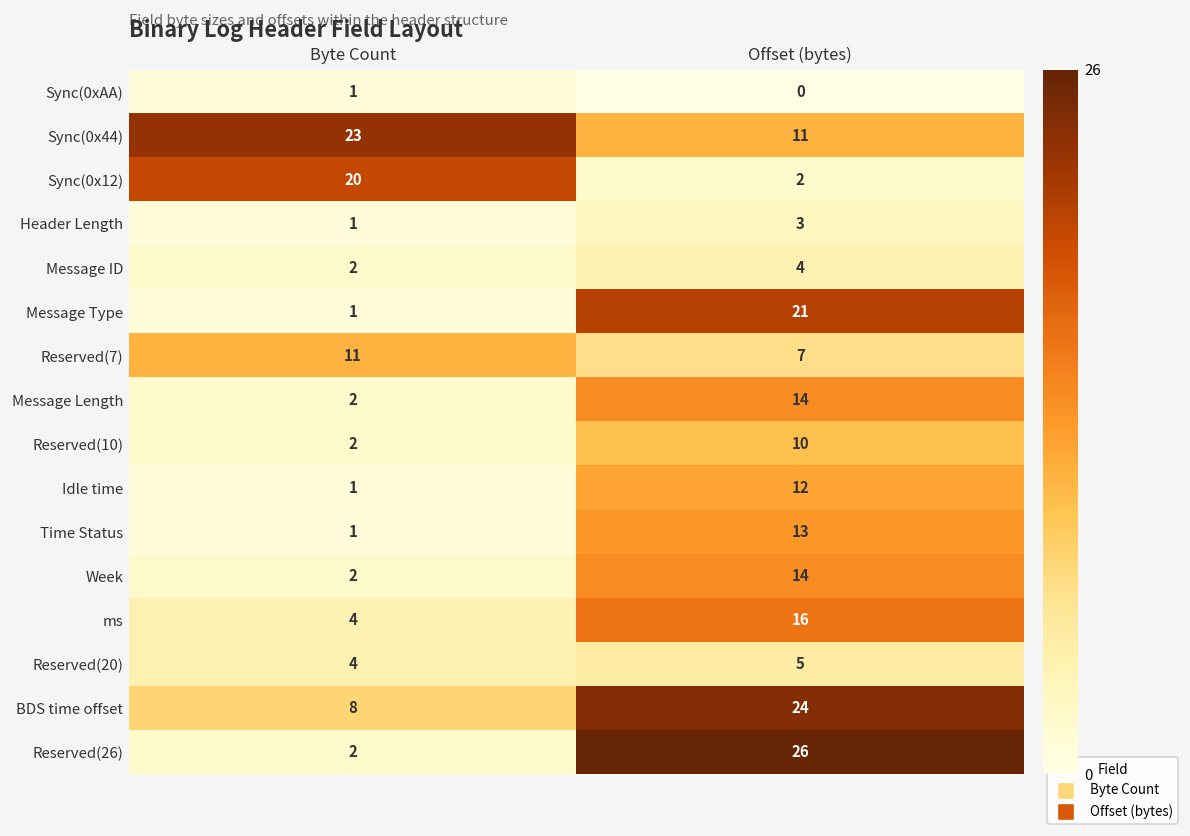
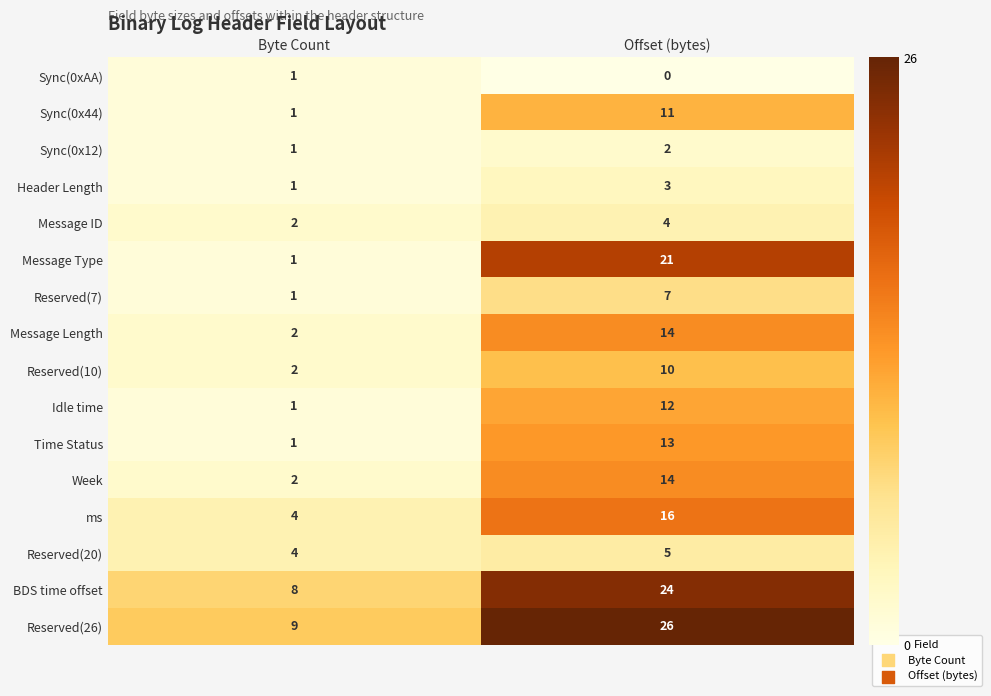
Sync(0x44), Byte Count: 23 -> 1
Sync(0x12), Byte Count: 20 -> 1
Reserved(7), Byte Count: 11 -> 1
Reserved(26), Byte Count: 2 -> 9
